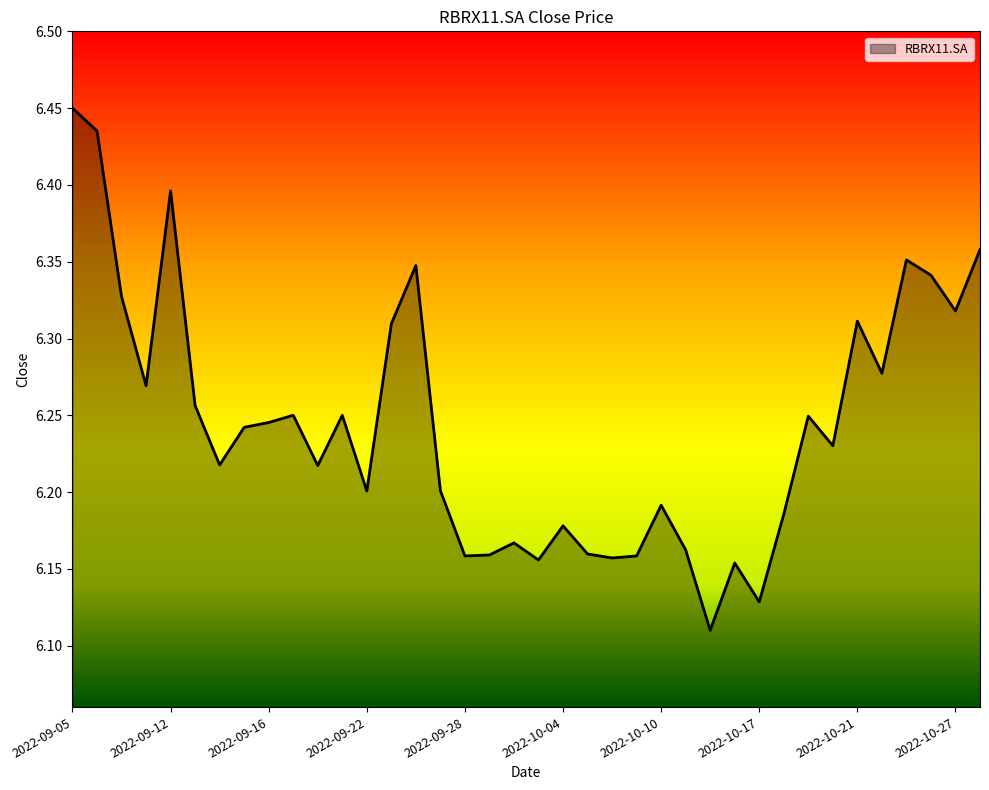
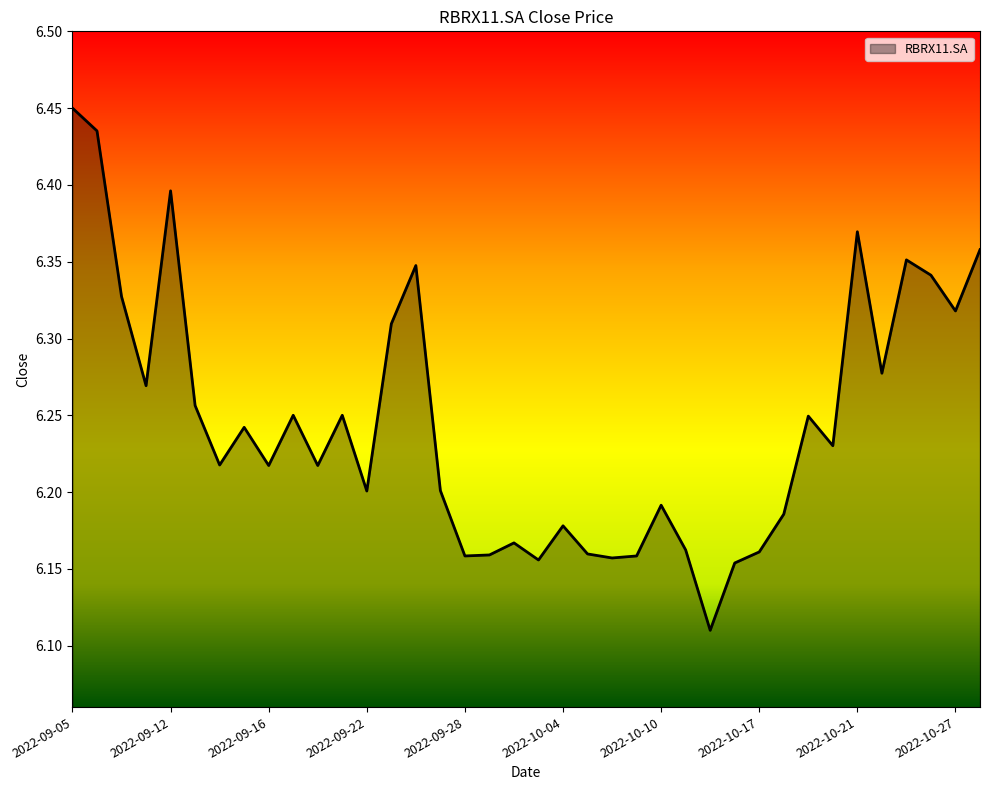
2022-09-16: 6.245 -> 6.217
2022-10-17: 6.129 -> 6.161
2022-10-21: 6.311 -> 6.370
